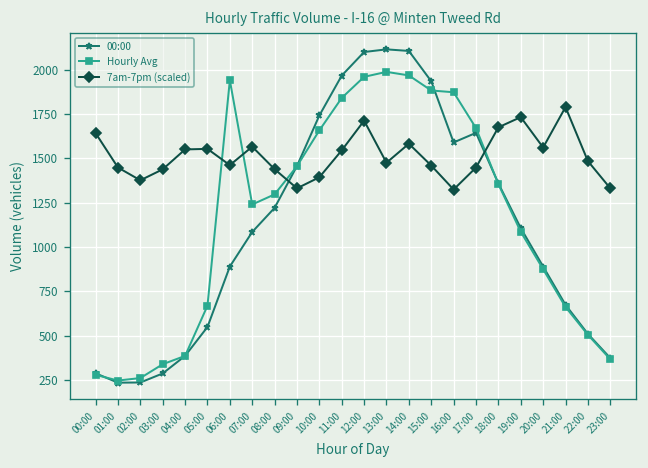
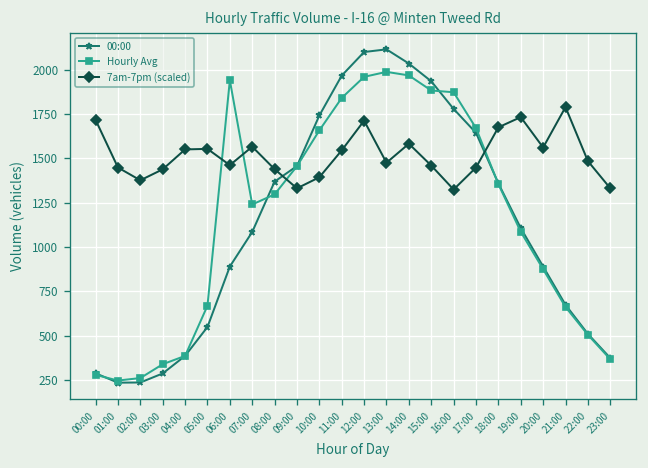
7am-7pm (scaled), 00:00: 1640 -> 1720
00:00, 08:00: 1220 -> 1370
00:00, 14:00: 2110 -> 2030
00:00, 16:00: 1590 -> 1780
